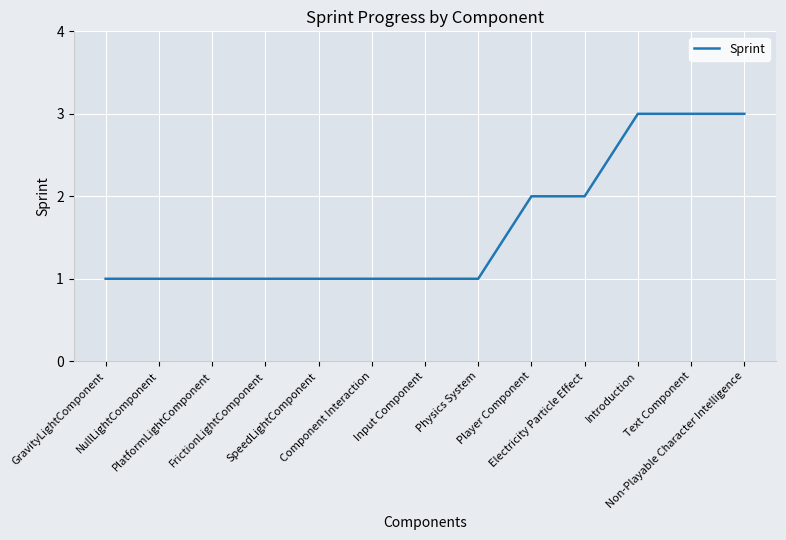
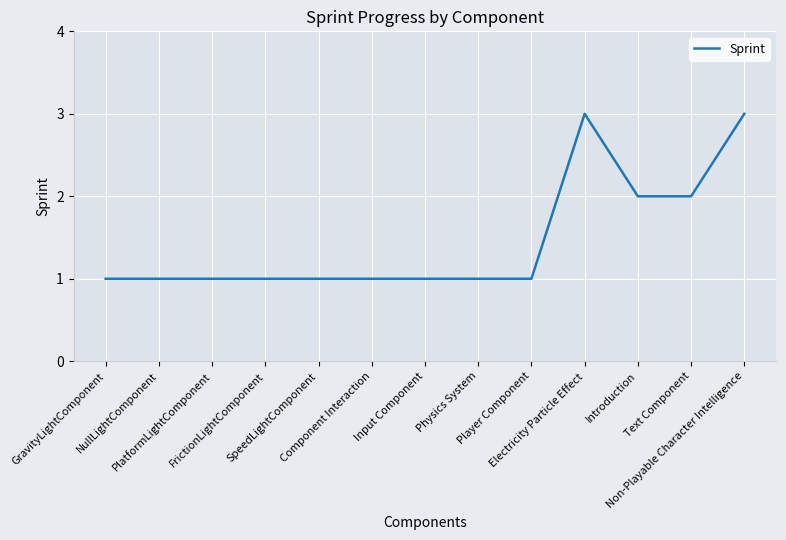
Player Component: 2 -> 1
Electricity Particle Effect: 2 -> 3
Introduction: 3 -> 2
Text Component: 3 -> 2
